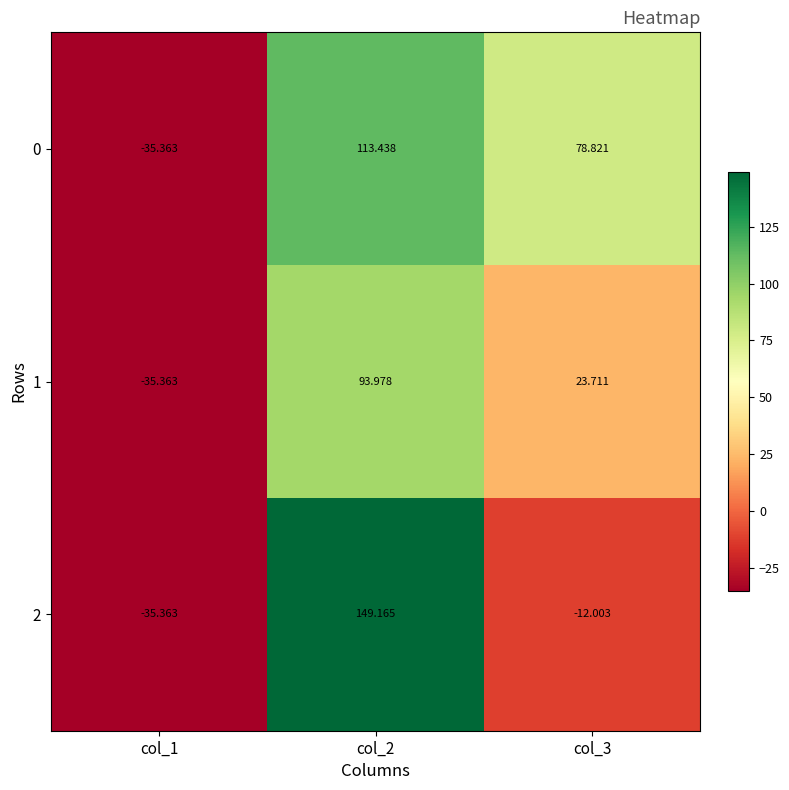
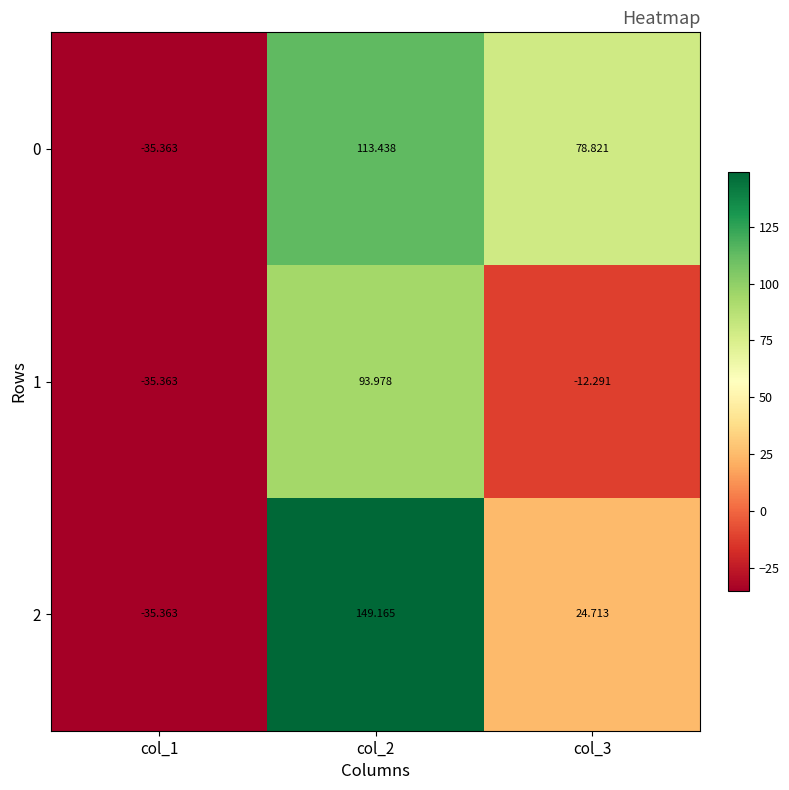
1, col_3: 23.711 -> -12.291
2, col_3: -12.003 -> 24.713
